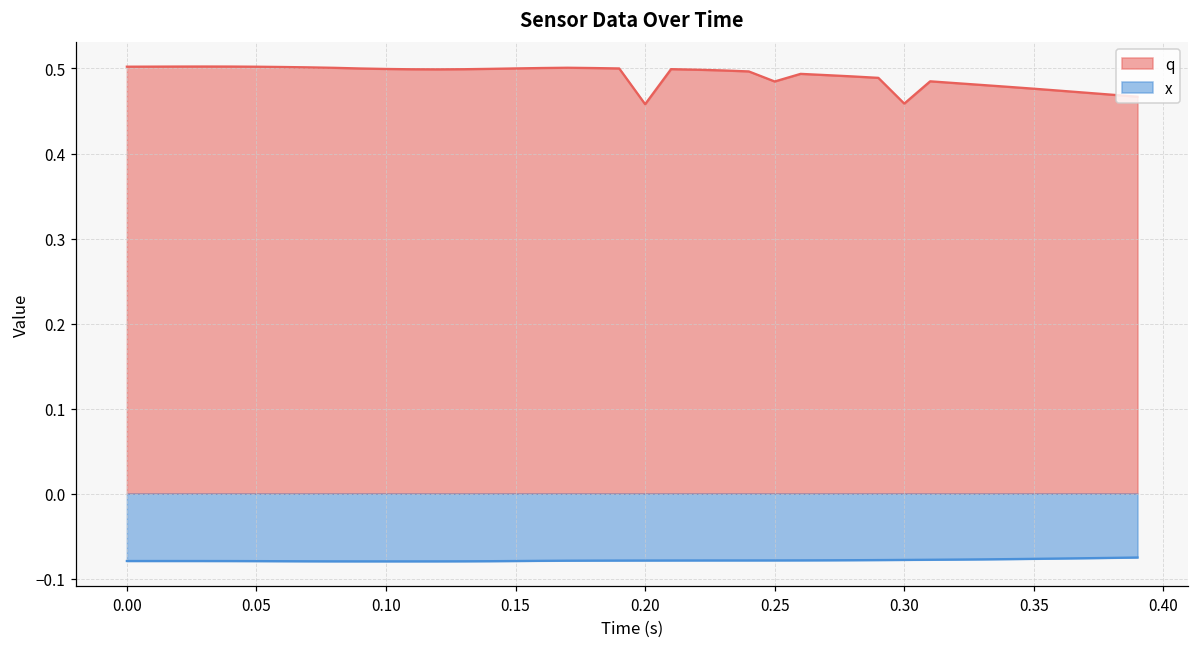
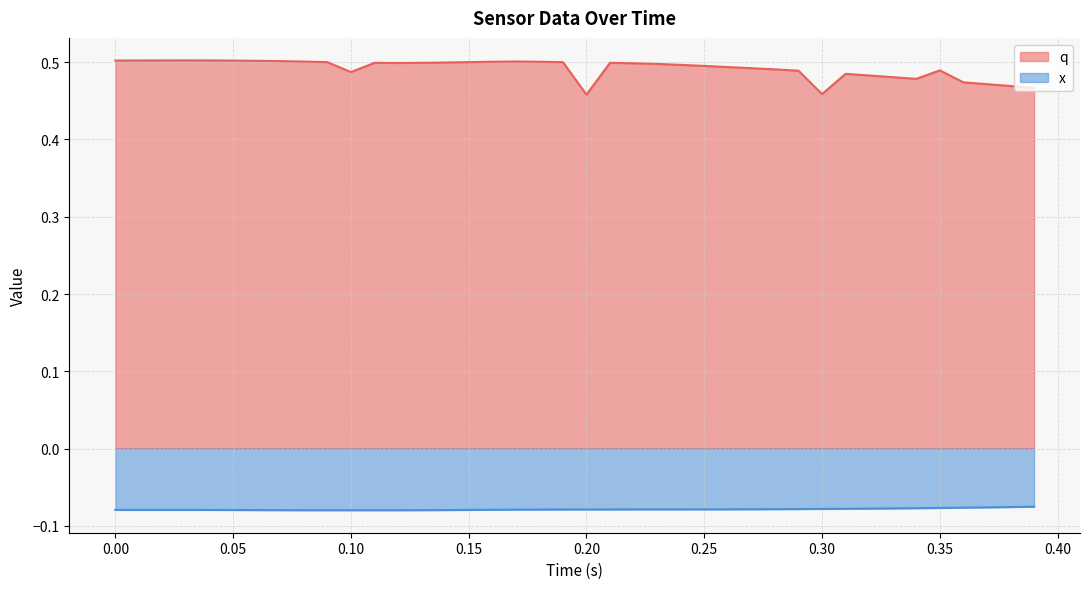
q, 0.10: 0.50 -> 0.49
q, 0.25: 0.48 -> 0.50
q, 0.35: 0.48 -> 0.49
